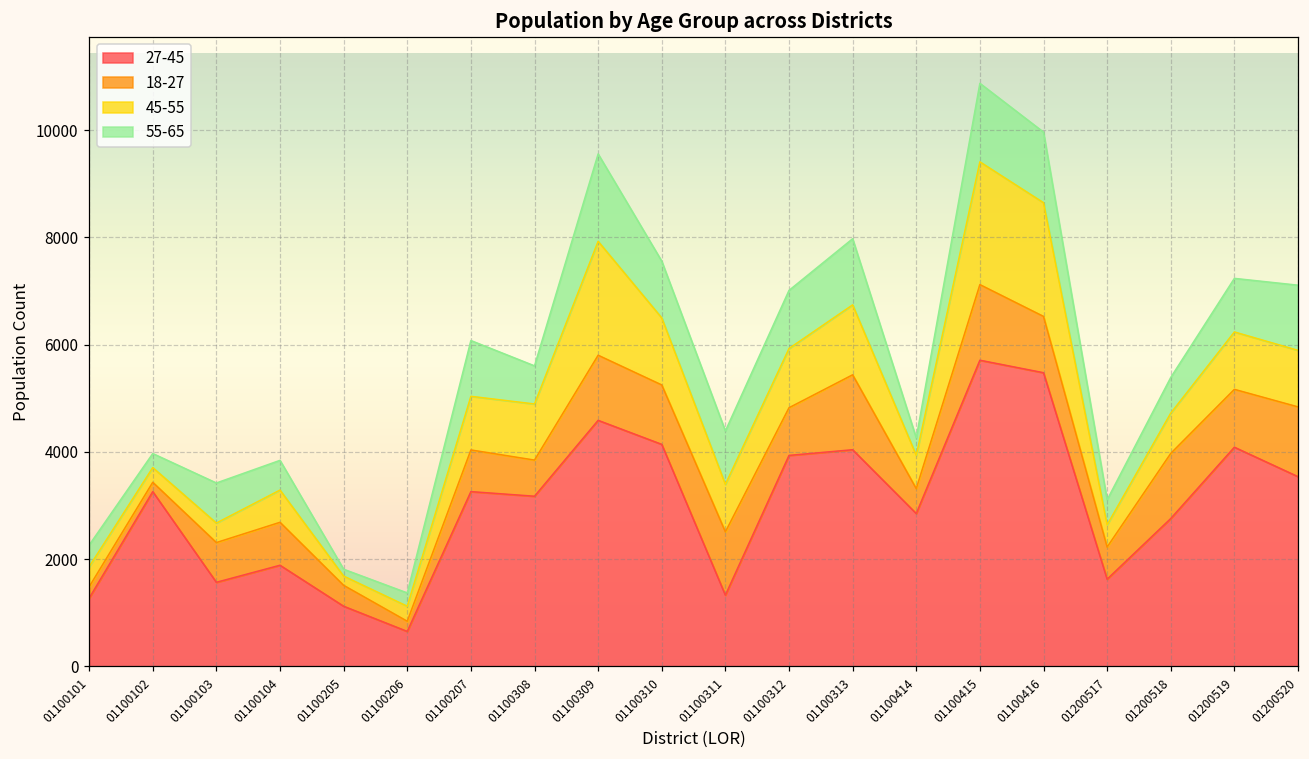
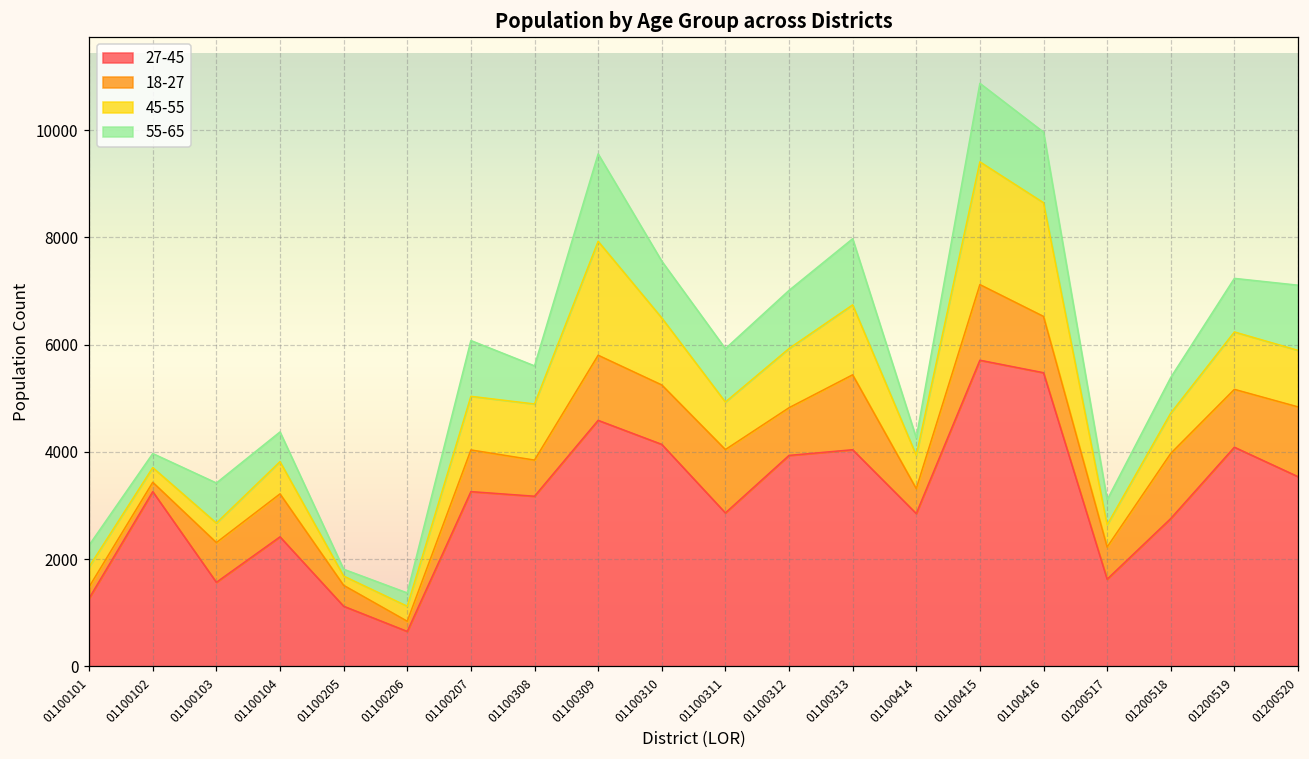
27-45, 01100104: 1900 -> 2400
27-45, 01100311: 1300 -> 2900
